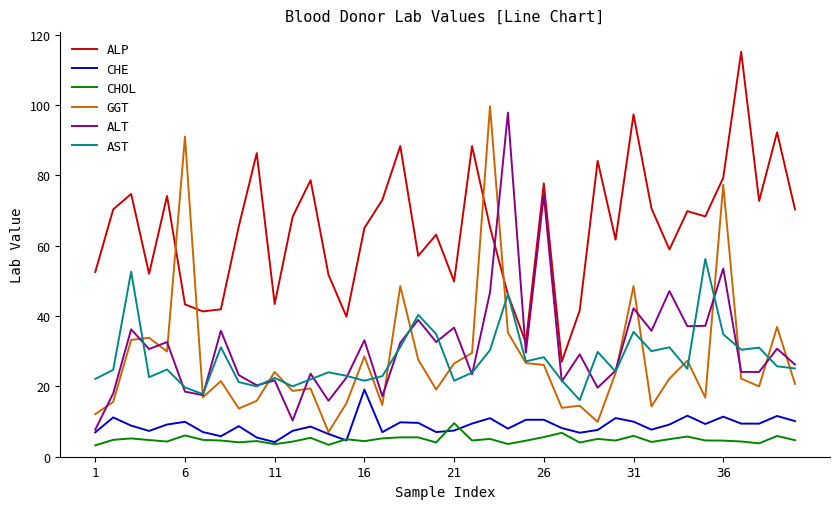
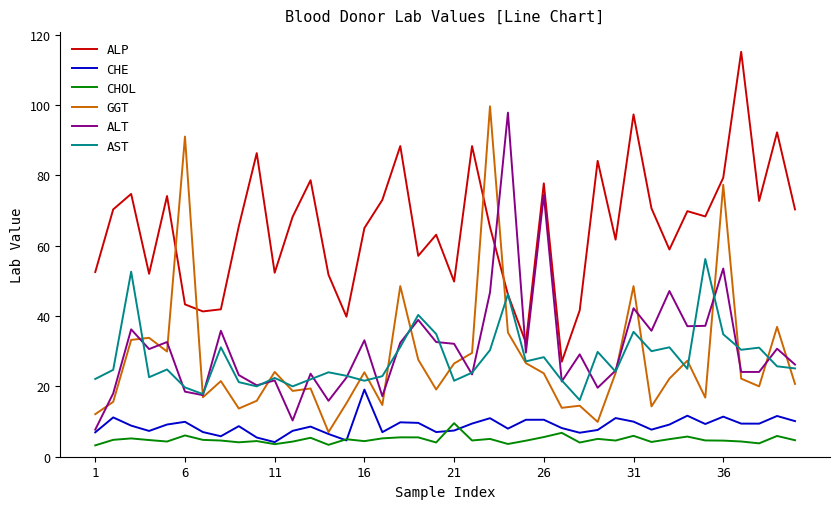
ALP, 11: 43 -> 52
GGT, 16: 29 -> 24
ALT, 21: 37 -> 32
GGT, 26: 26 -> 24
